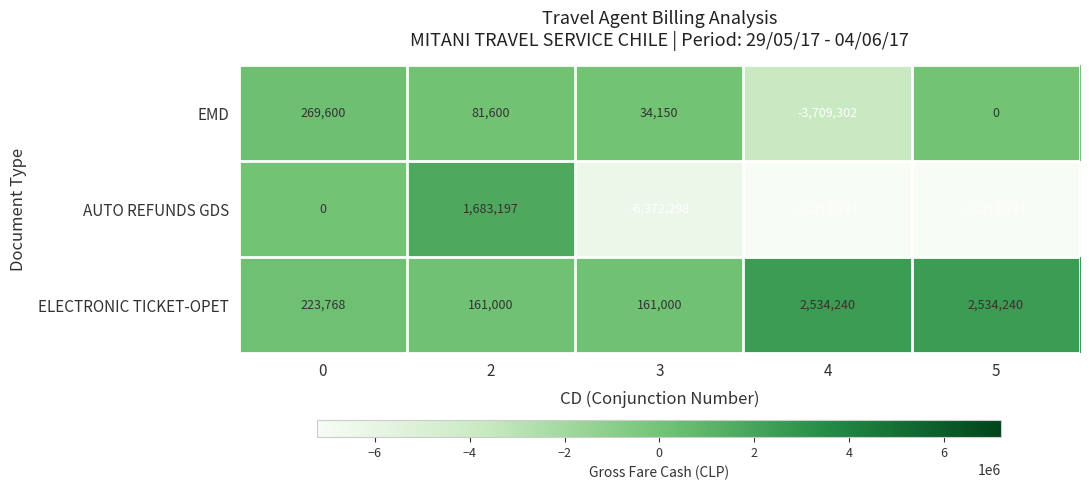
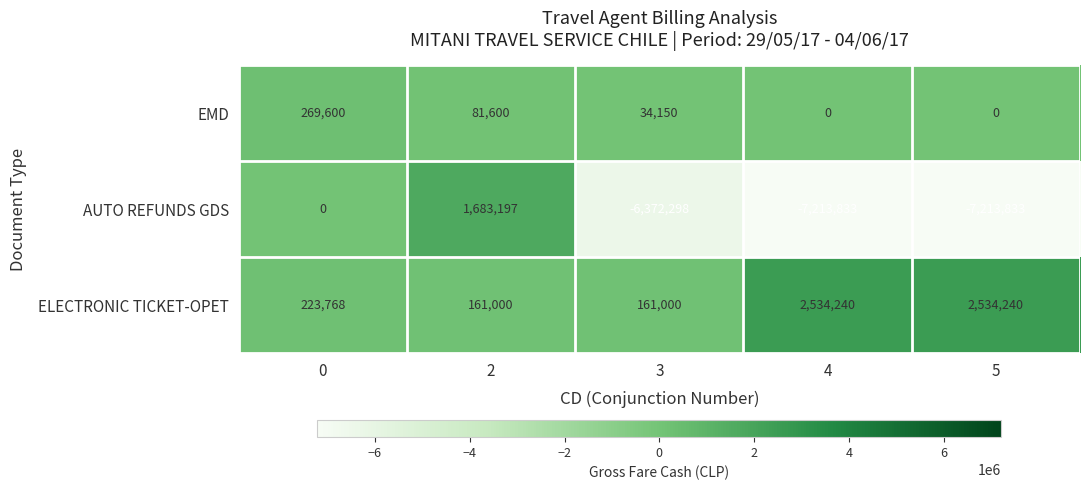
EMD, 4: -3,709,302 -> 0
